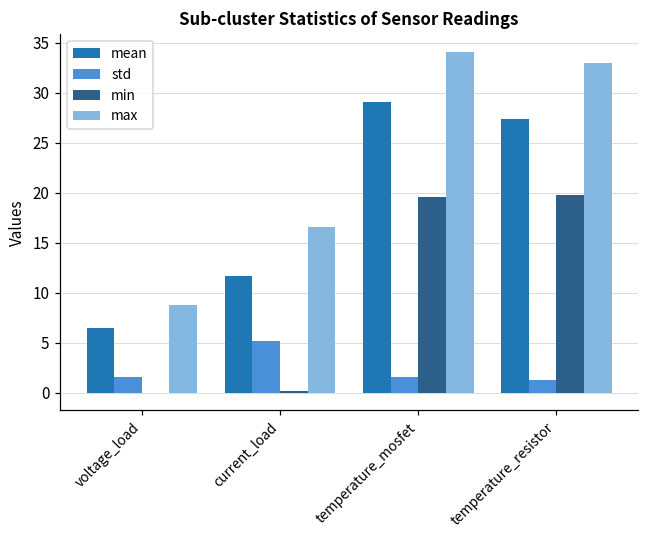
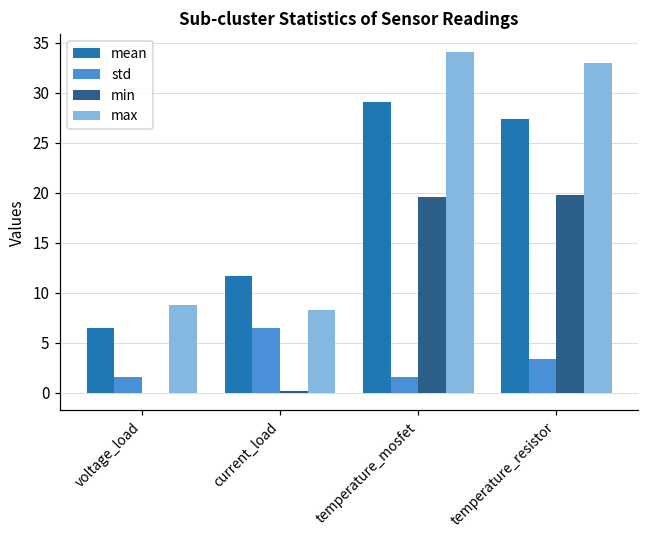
std, current_load: 5 -> 7
max, current_load: 17 -> 8
std, temperature_resistor: 1 -> 3
